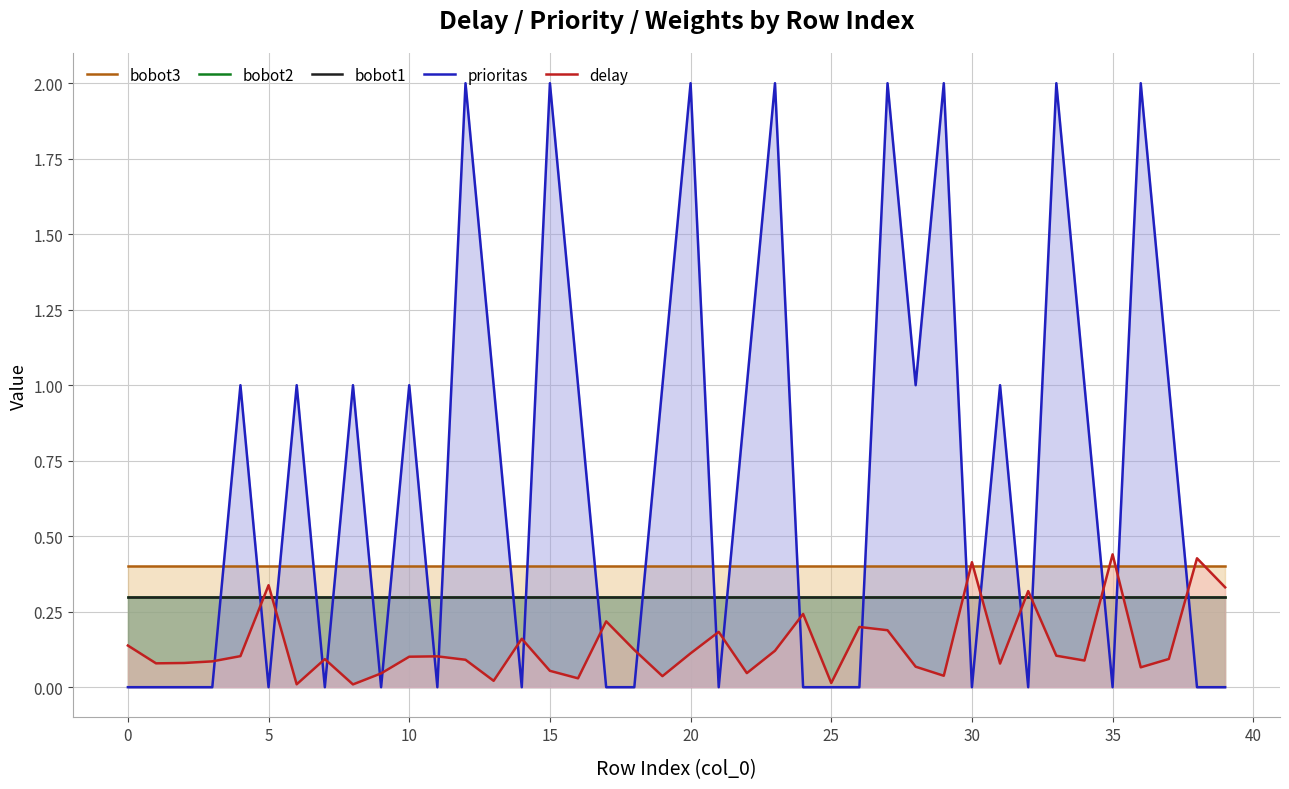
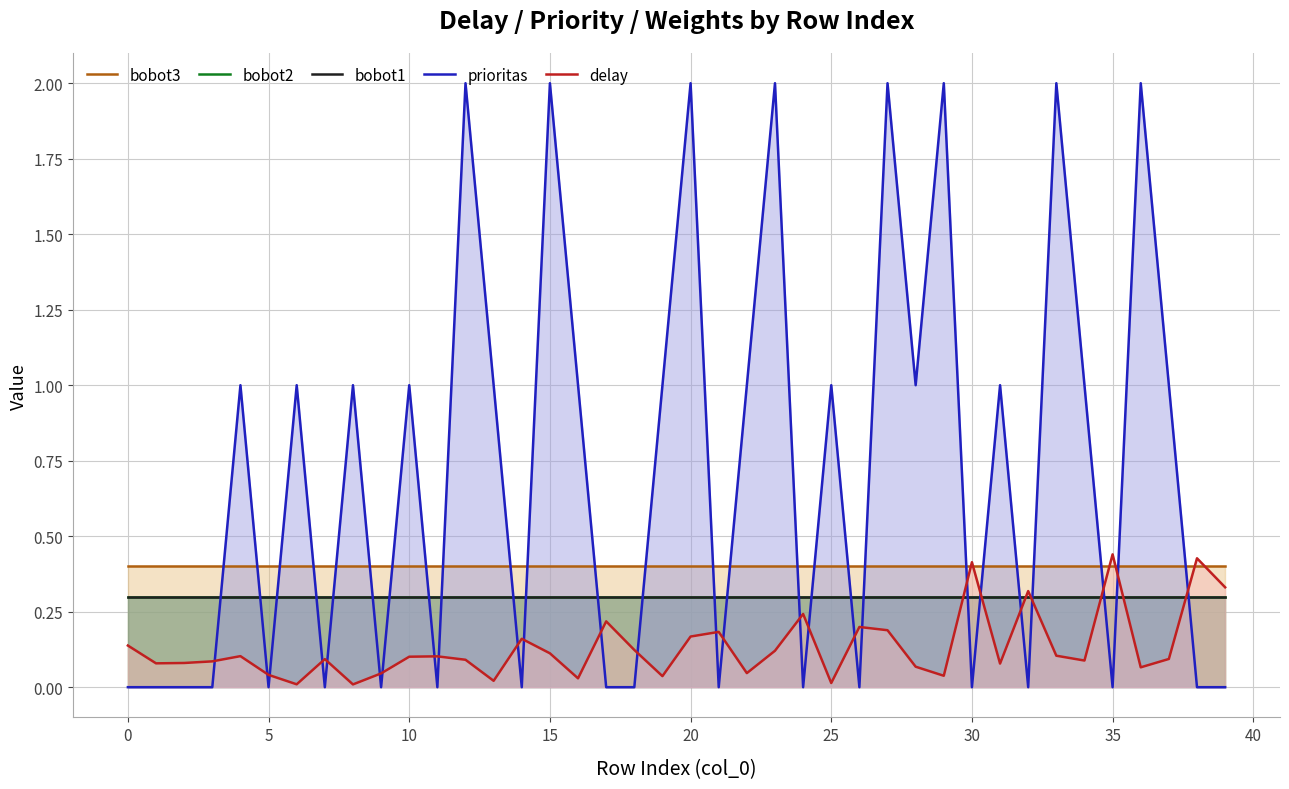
delay, 5: 0.34 -> 0.04
delay, 15: 0.05 -> 0.11
delay, 20: 0.11 -> 0.17
prioritas, 25: 0 -> 1
